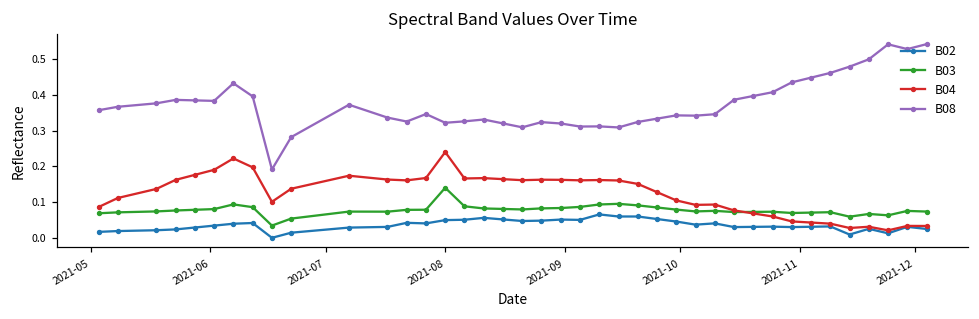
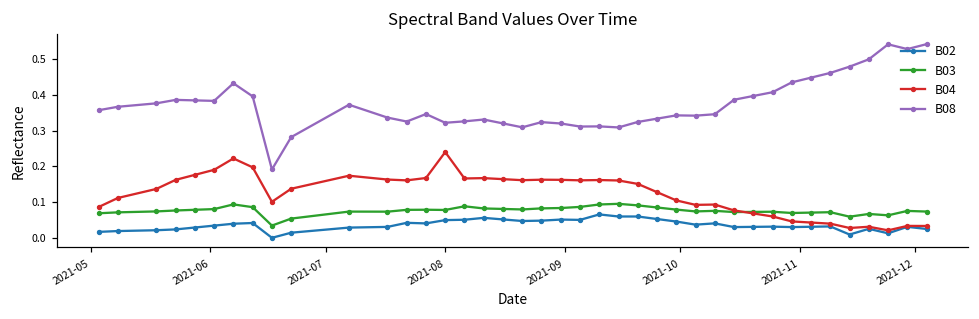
B03, 2021-08: 0.14 -> 0.08
